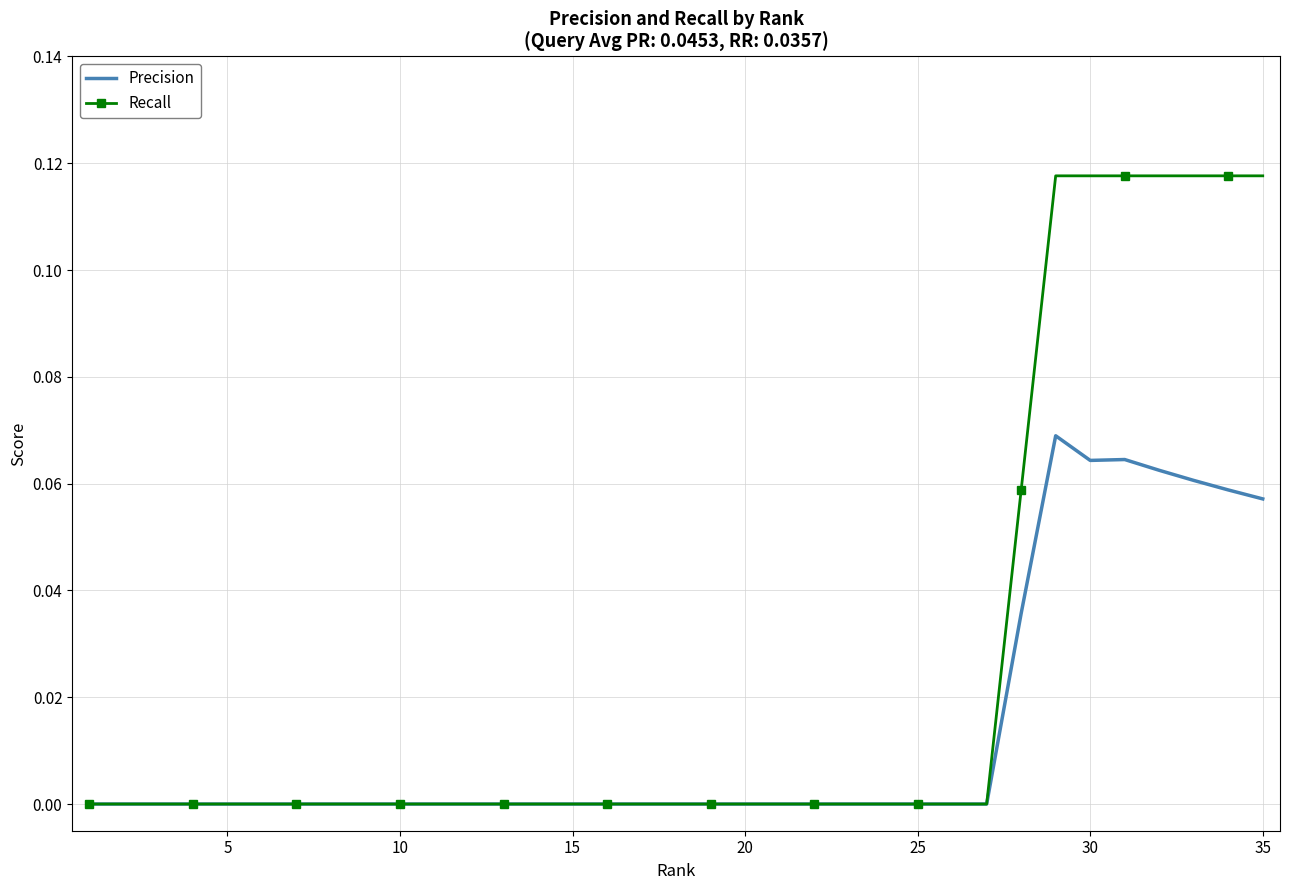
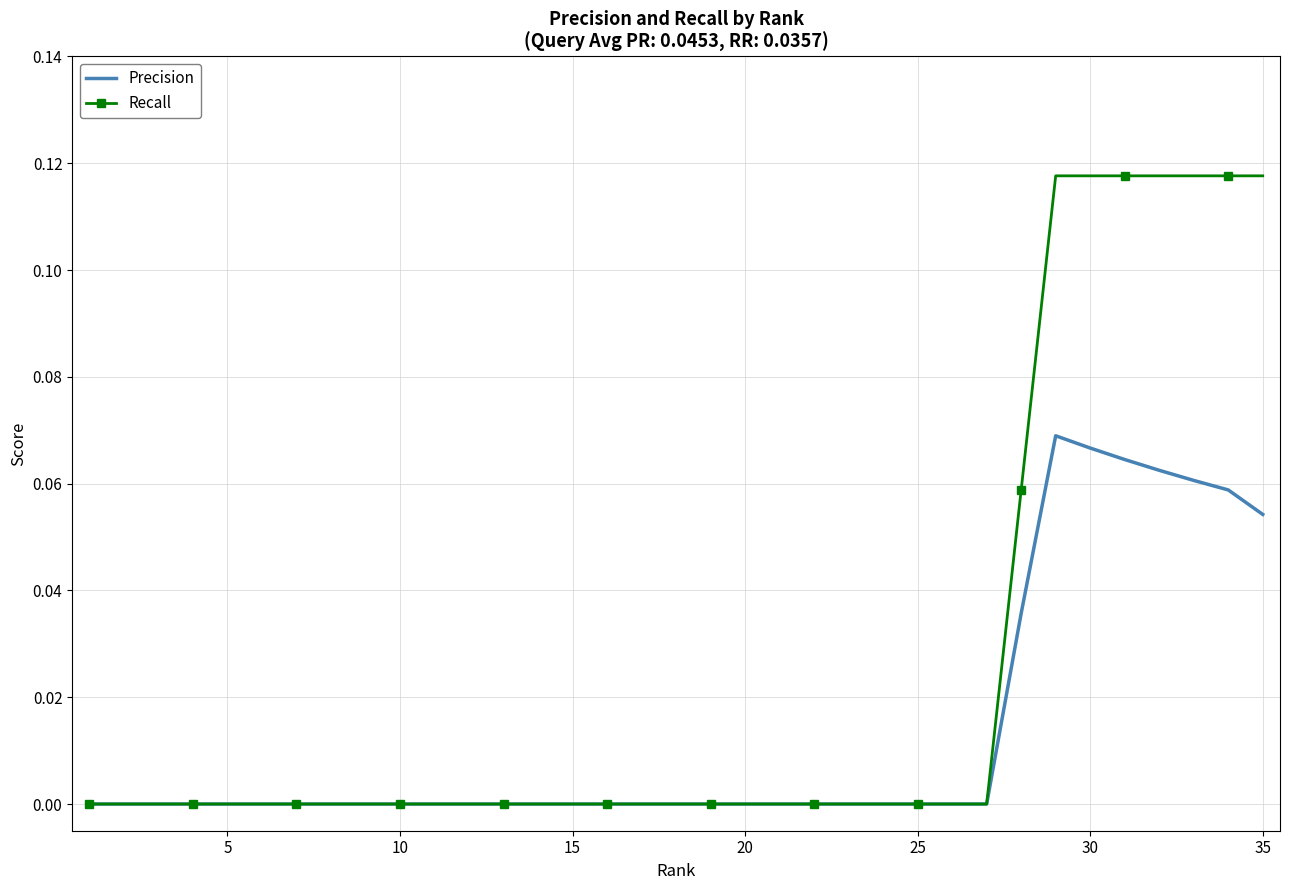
Precision, 30: 0.064 -> 0.067
Precision, 35: 0.057 -> 0.054
